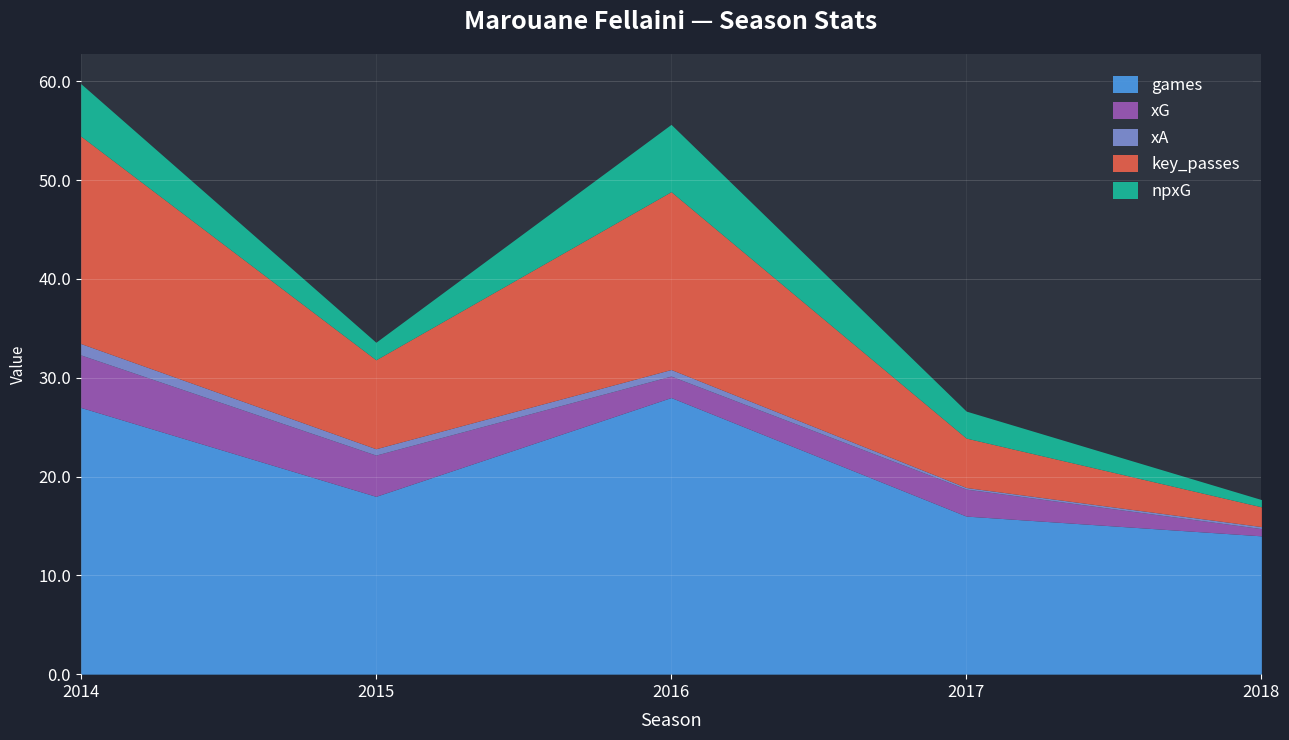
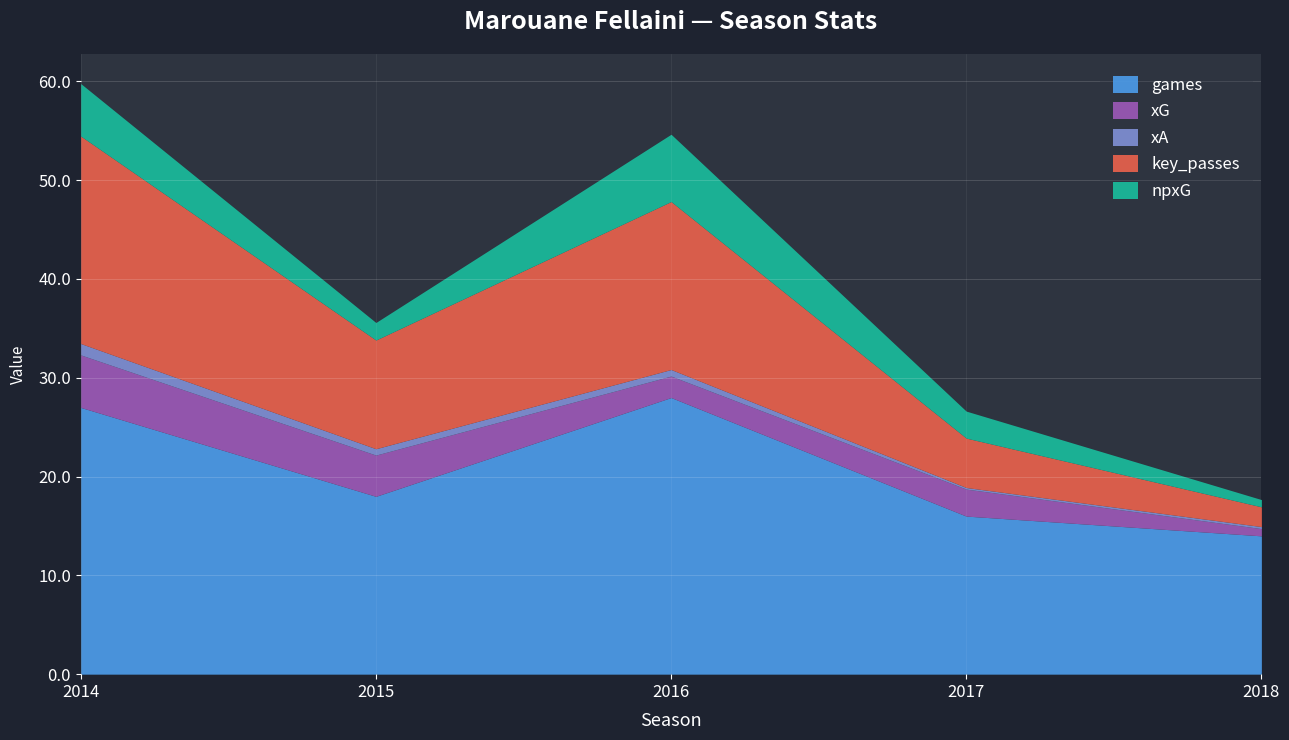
key_passes, 2015: 9 -> 11
key_passes, 2016: 18 -> 17
